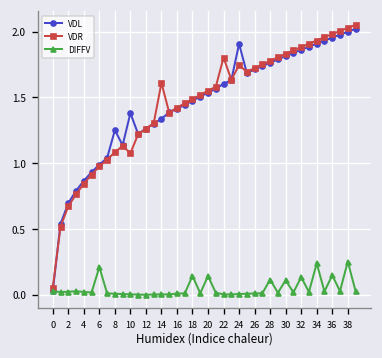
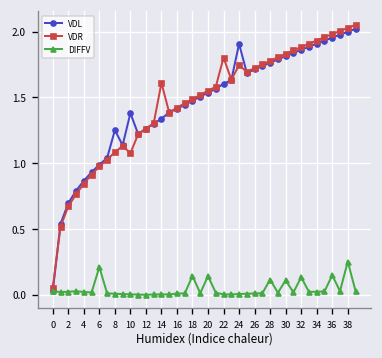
DIFFV, 34: 0.24 -> 0.02
